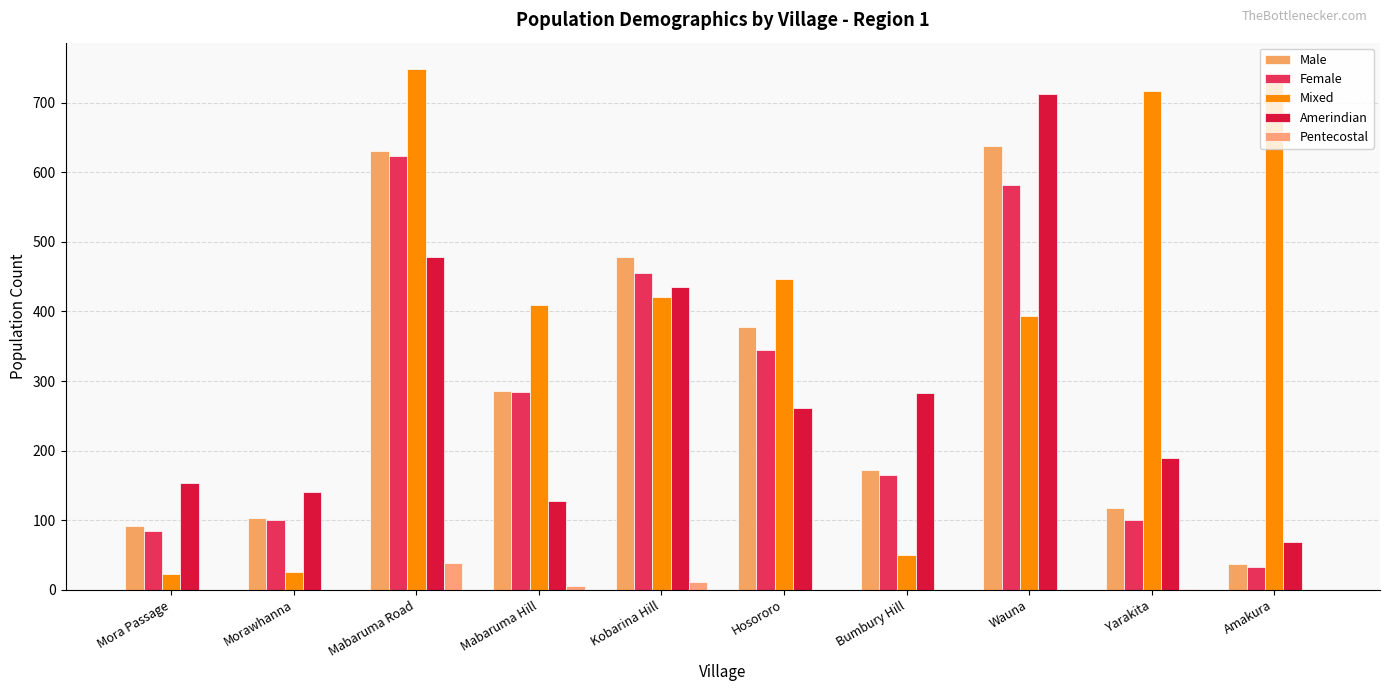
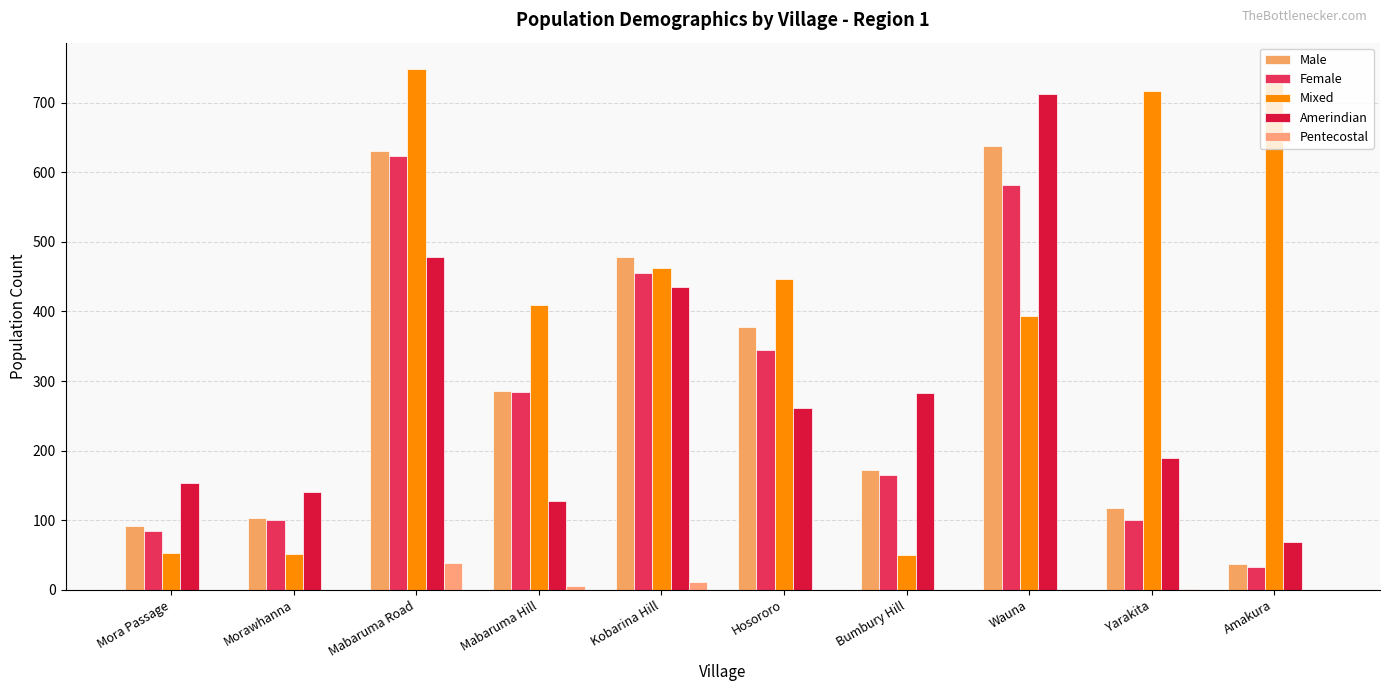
Mixed, Mora Passage: 20 -> 50
Mixed, Morawhanna: 30 -> 50
Mixed, Kobarina Hill: 420 -> 460
